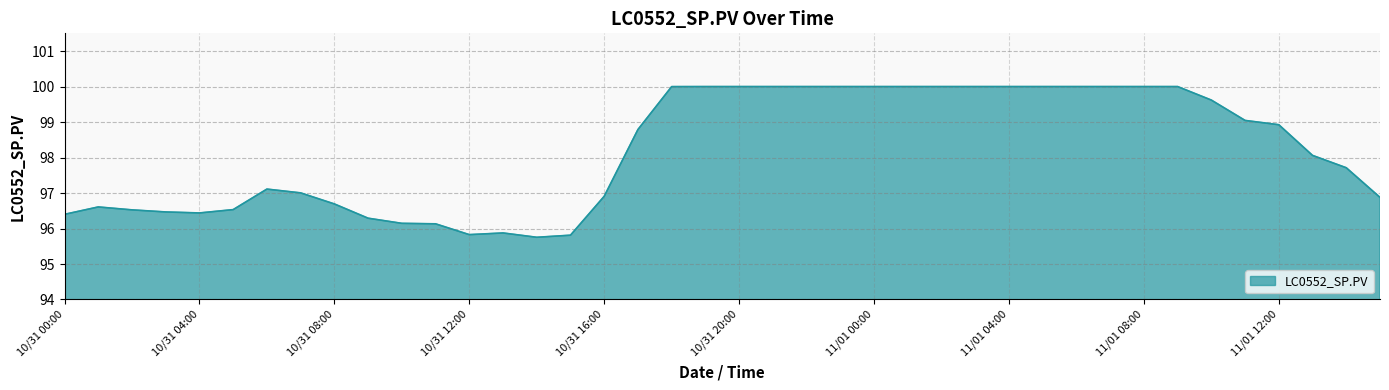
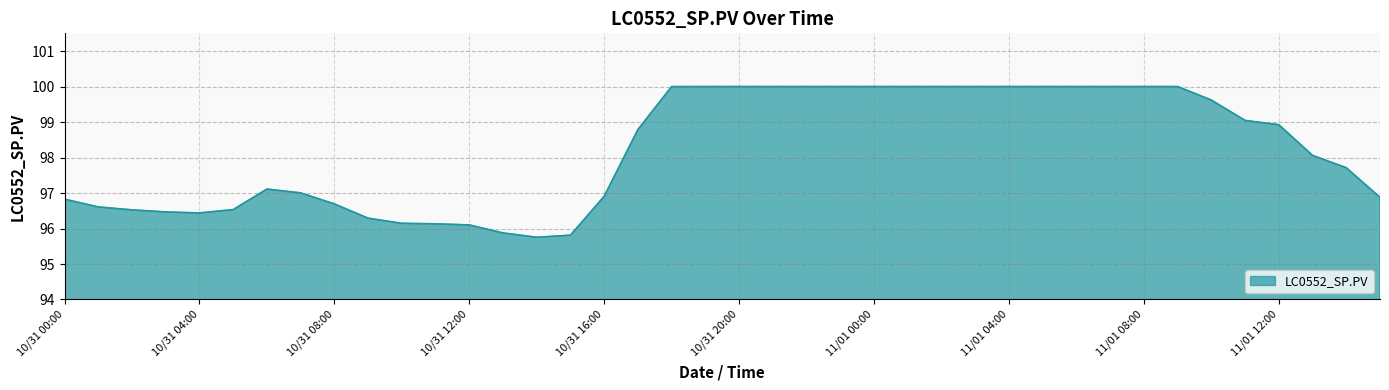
10/31 00:00: 96.4 -> 96.8
10/31 12:00: 95.8 -> 96.1
